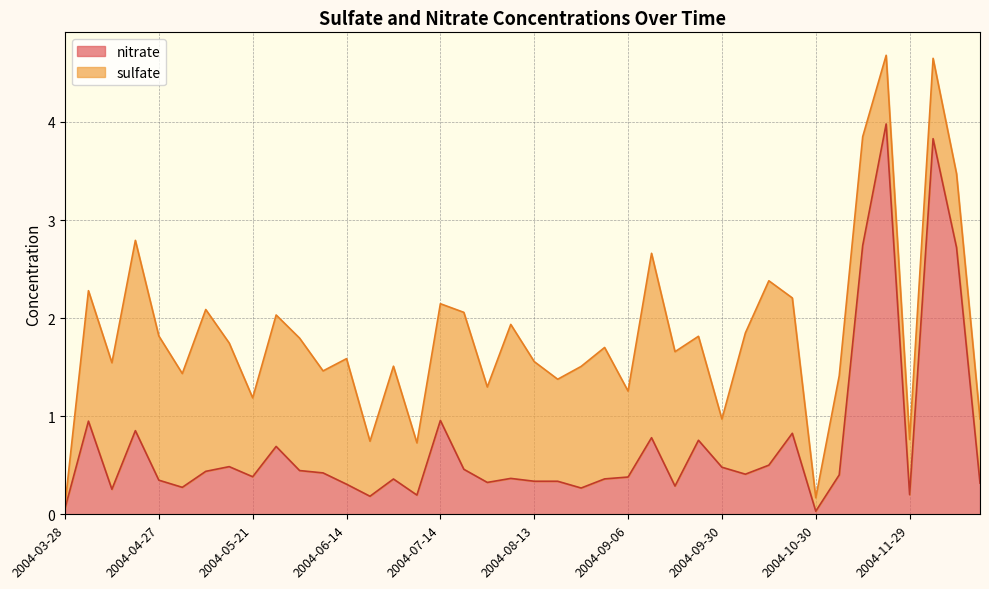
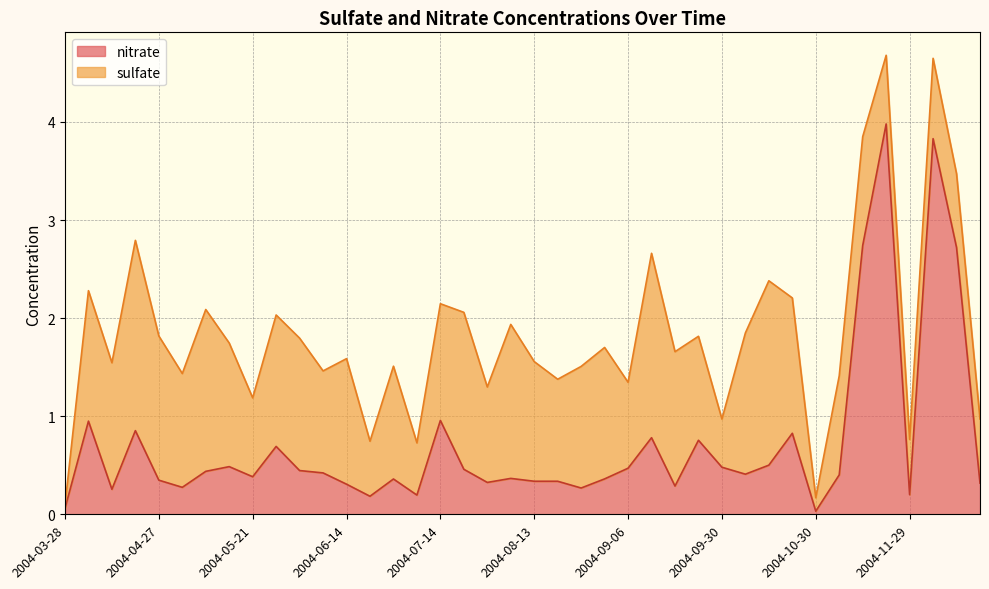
nitrate, 2004-09-06: 0.4 -> 0.5
